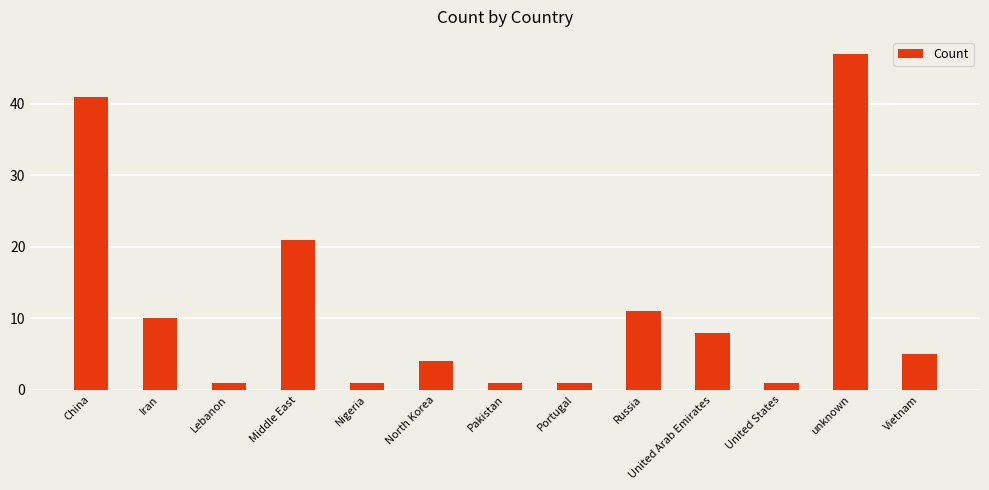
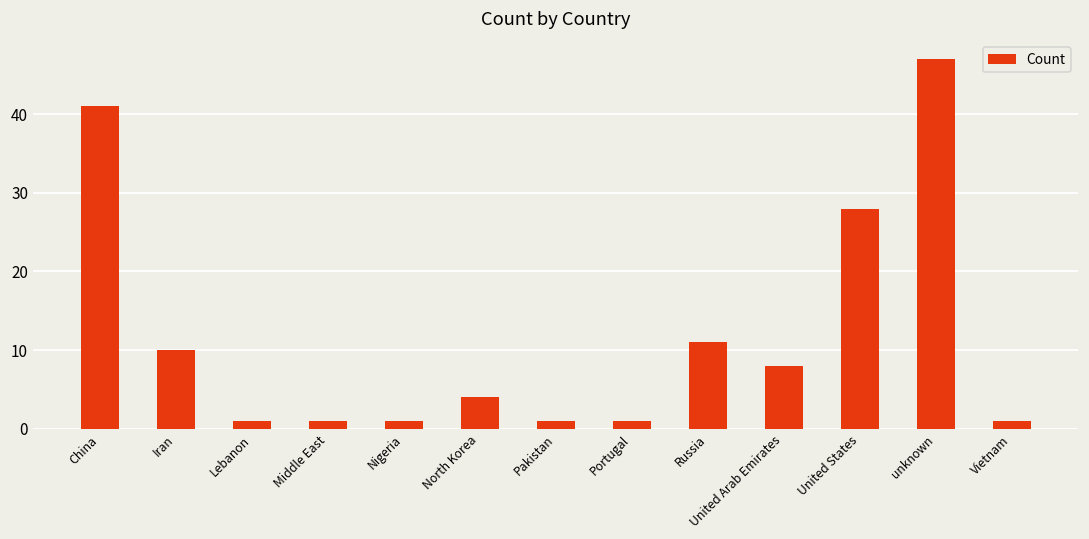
Middle East: 21 -> 1
United States: 1 -> 28
Vietnam: 5 -> 1
